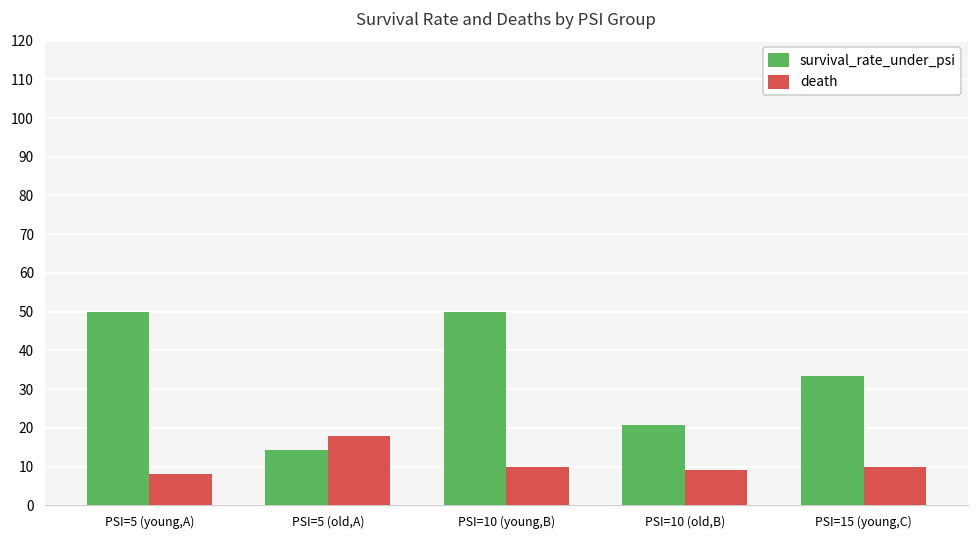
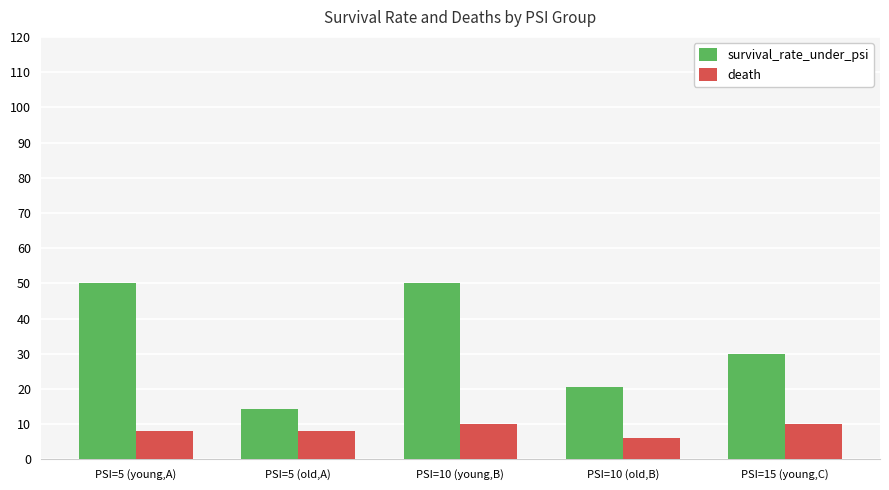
death, PSI=5 (old,A): 18 -> 8
death, PSI=10 (old,B): 9 -> 6
survival_rate_under_psi, PSI=15 (young,C): 33 -> 30
